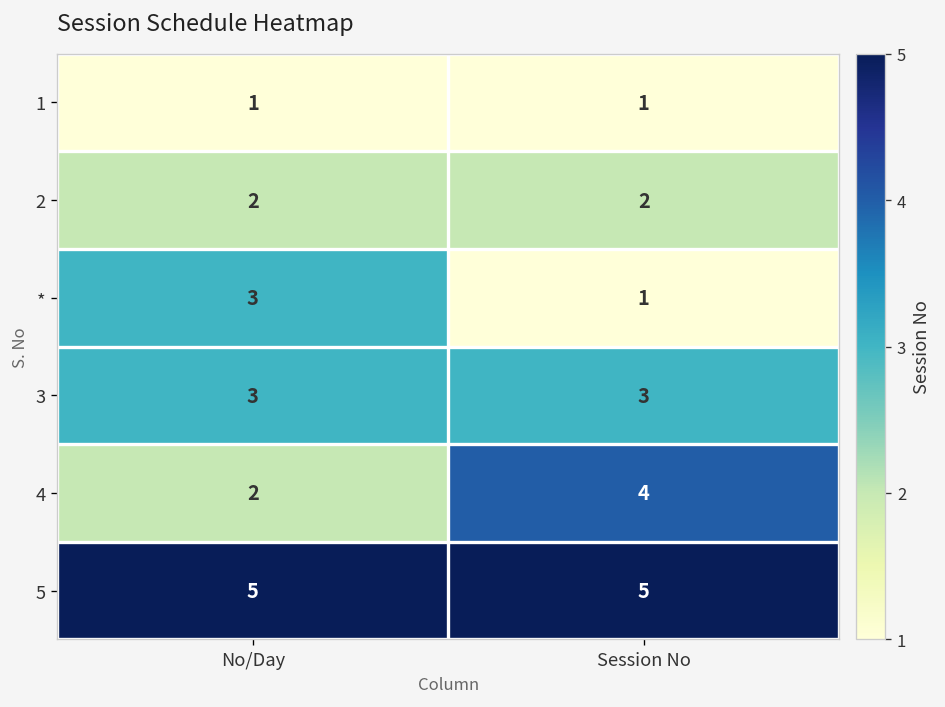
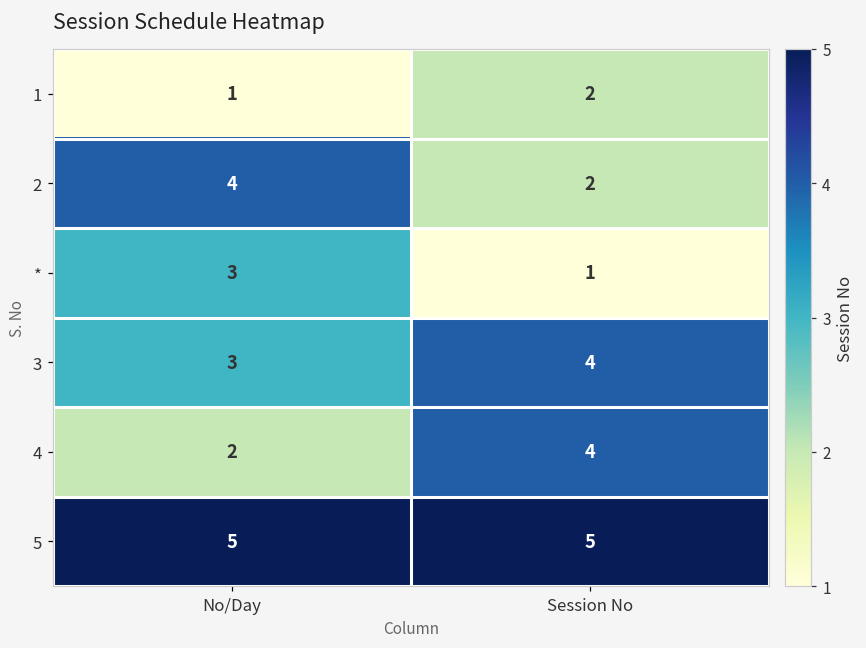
1, Session No: 1 -> 2
2, No/Day: 2 -> 4
3, Session No: 3 -> 4
